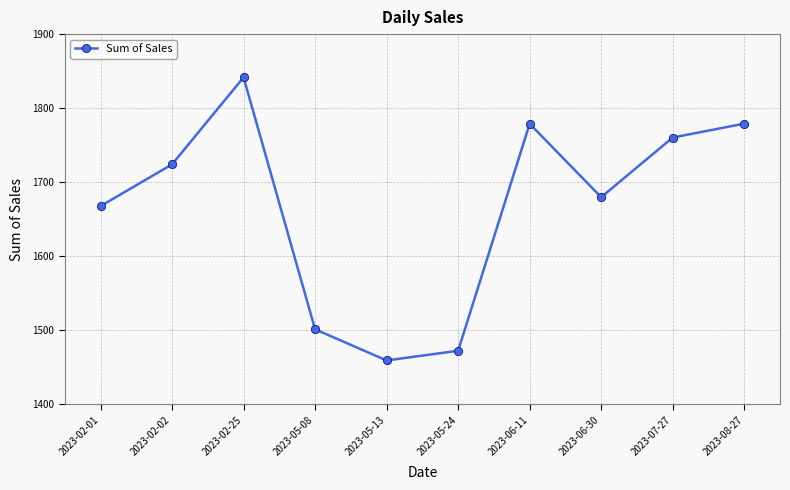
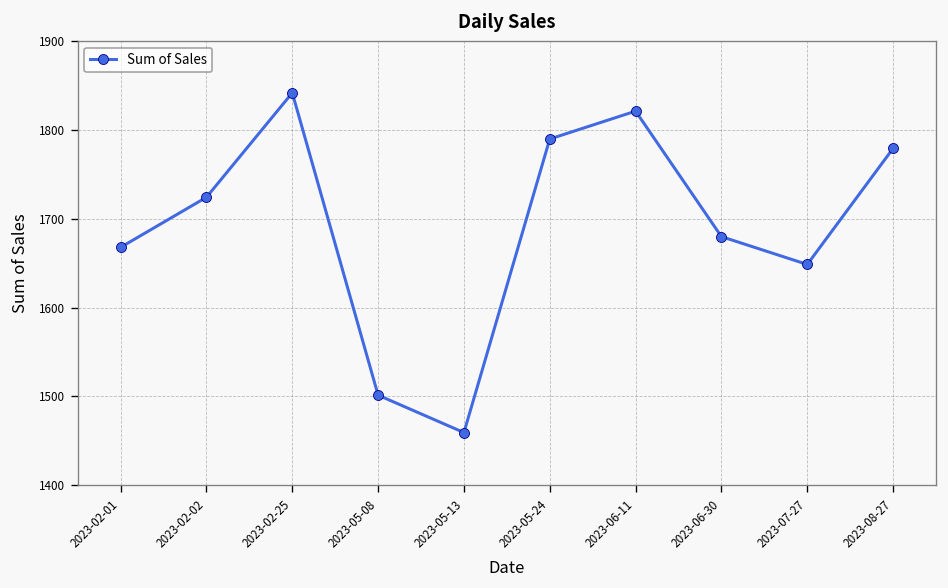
2023-05-24: 1470 -> 1790
2023-06-11: 1780 -> 1820
2023-07-27: 1760 -> 1650
